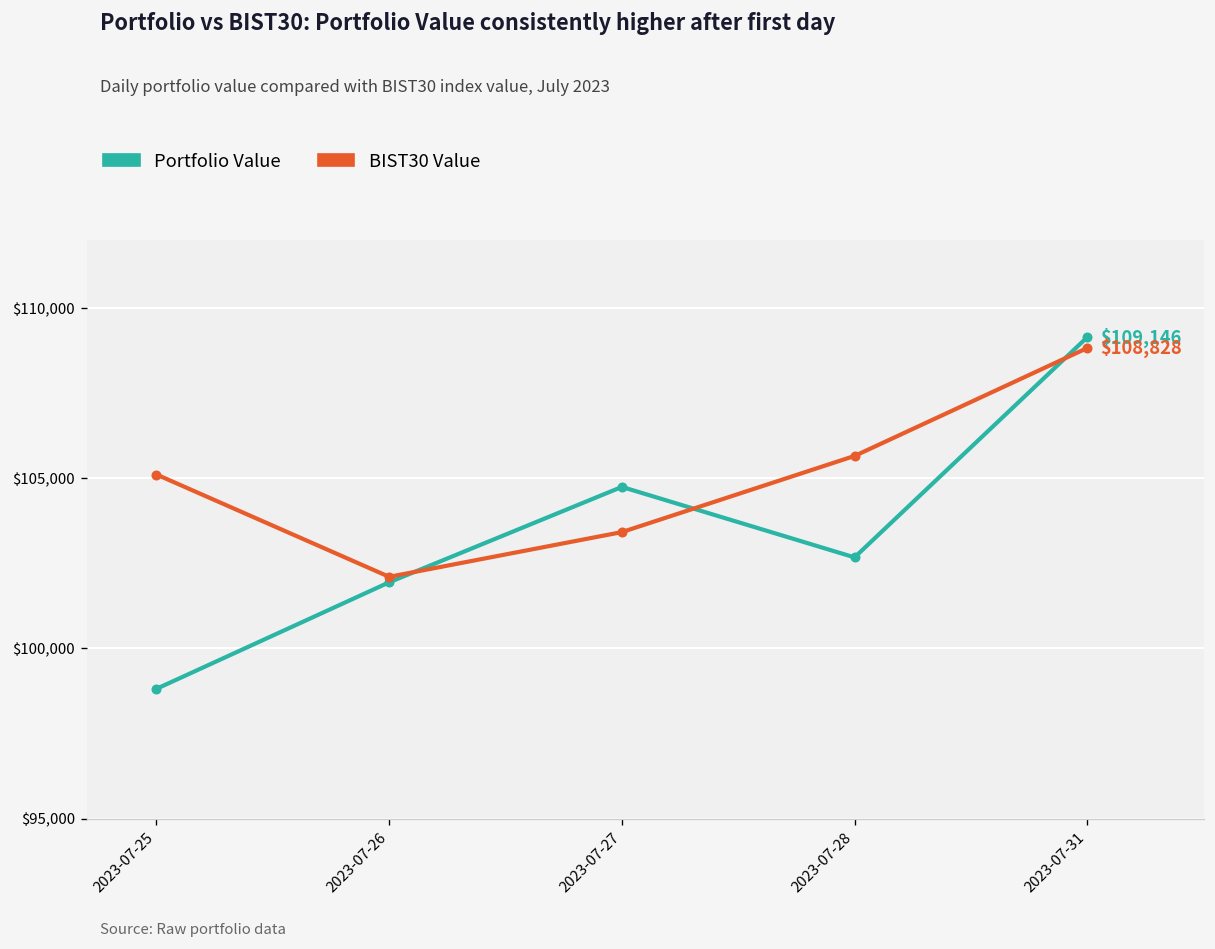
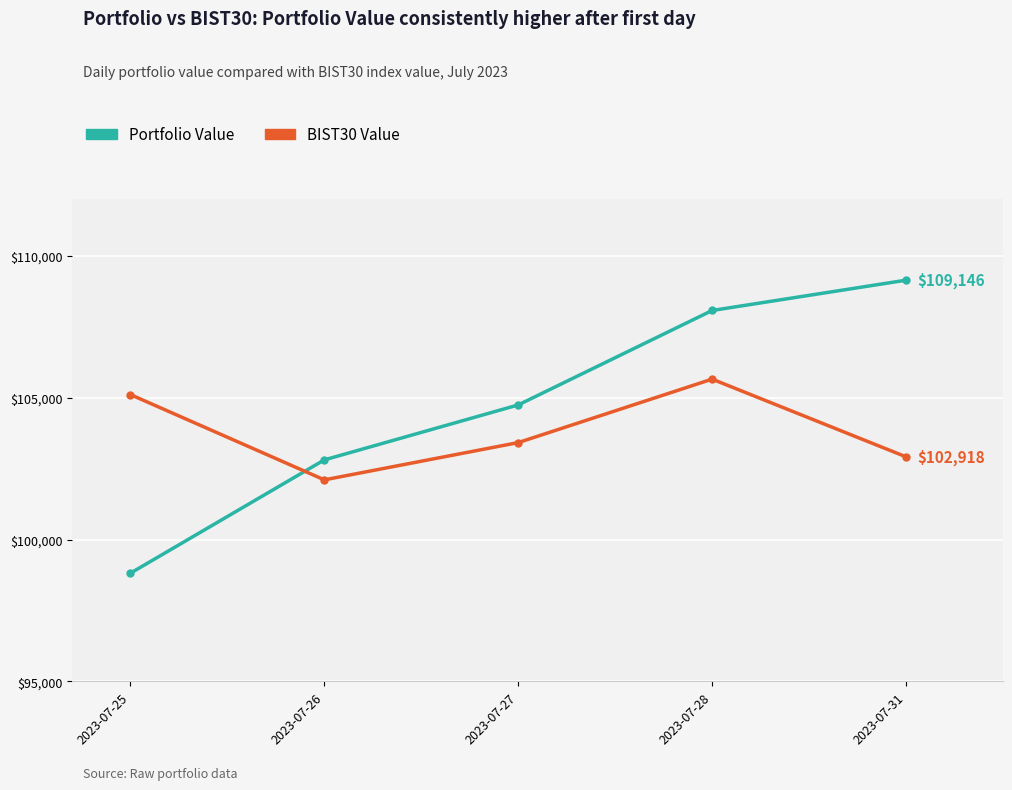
Portfolio Value, 2023-07-26: $101,900 -> $102,800
Portfolio Value, 2023-07-28: $102,700 -> $108,100
BIST30 Value, 2023-07-31: $108,828 -> $102,918
